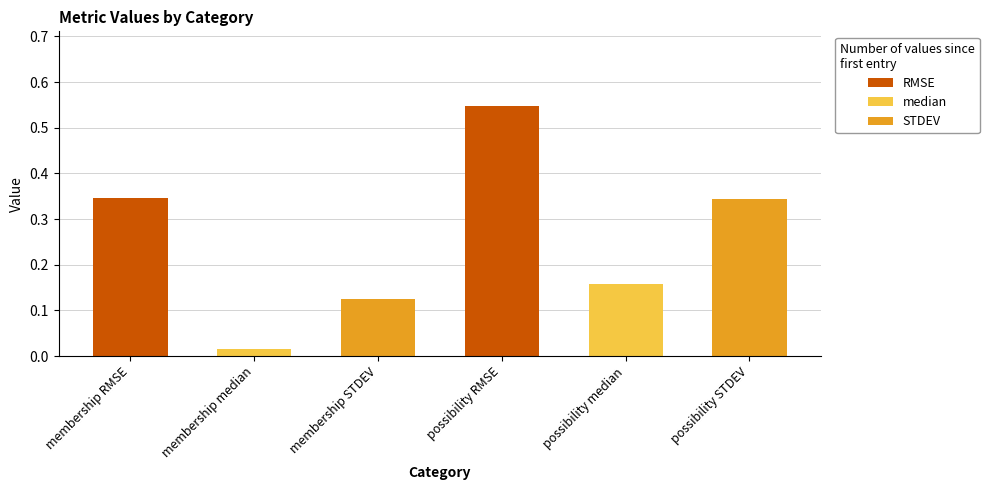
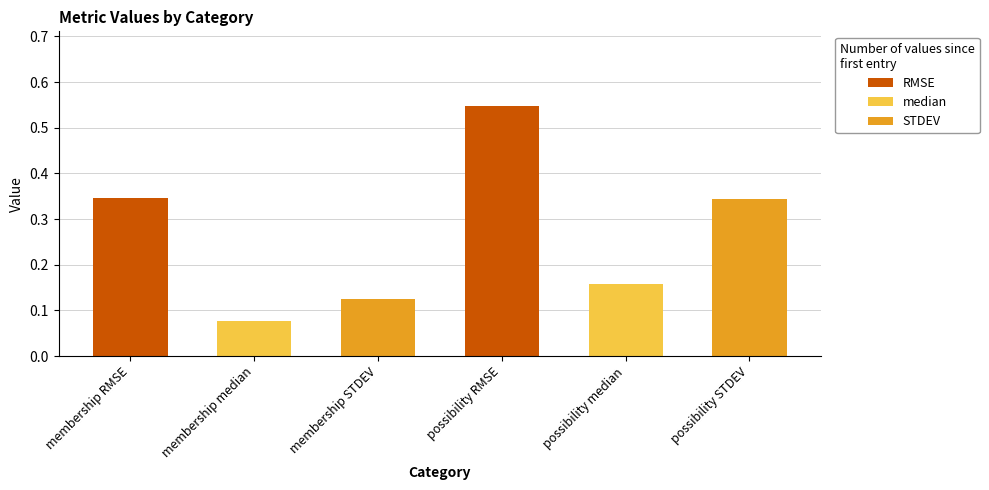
membership median: 0.01 -> 0.08
